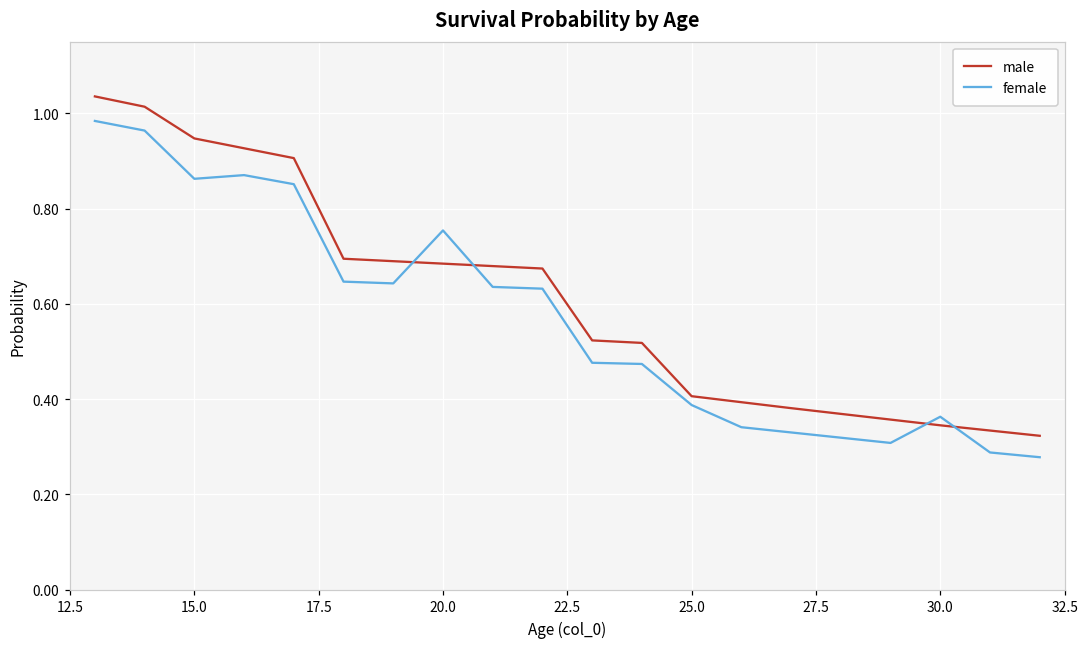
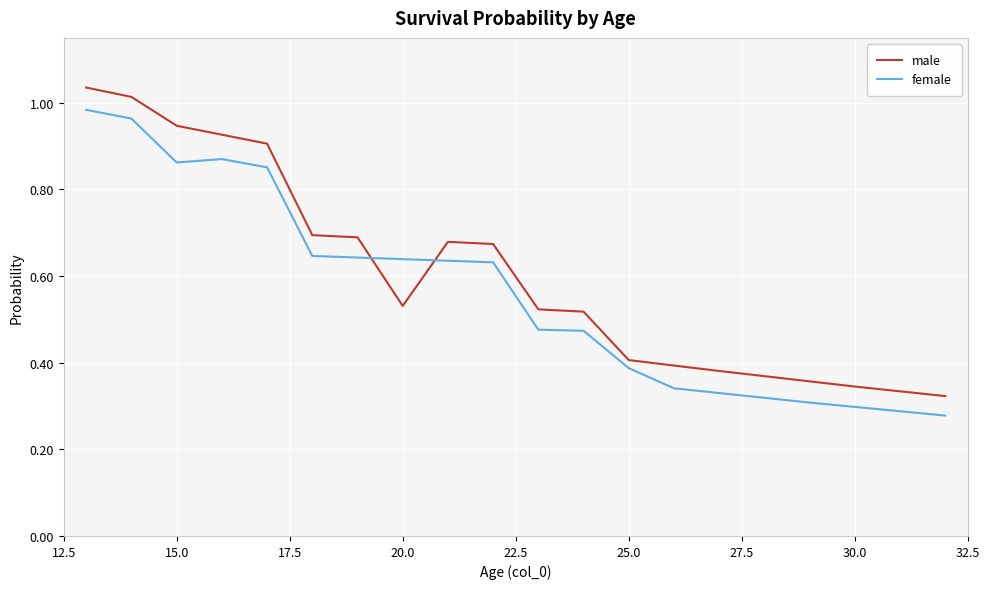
male, 20.0: 0.68 -> 0.53
female, 20.0: 0.75 -> 0.64
female, 30.0: 0.36 -> 0.30
